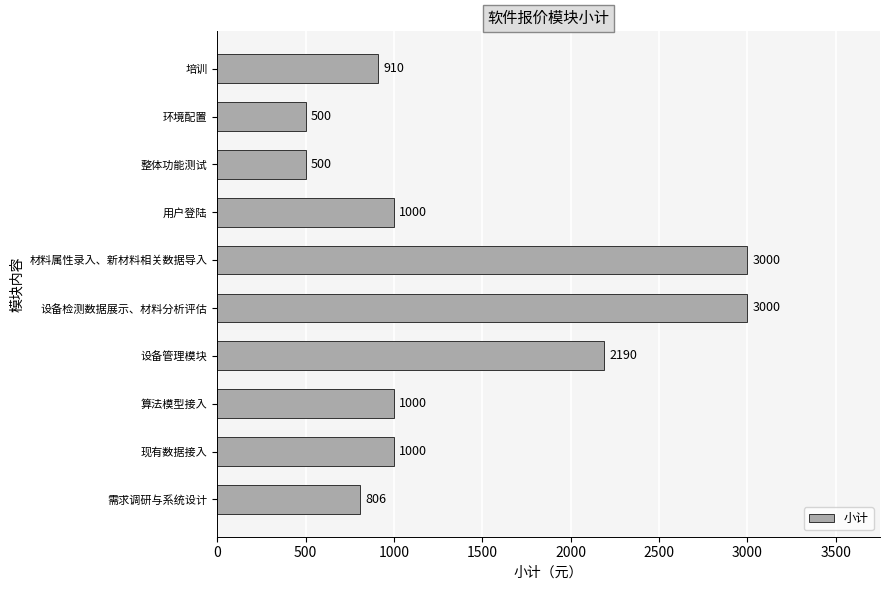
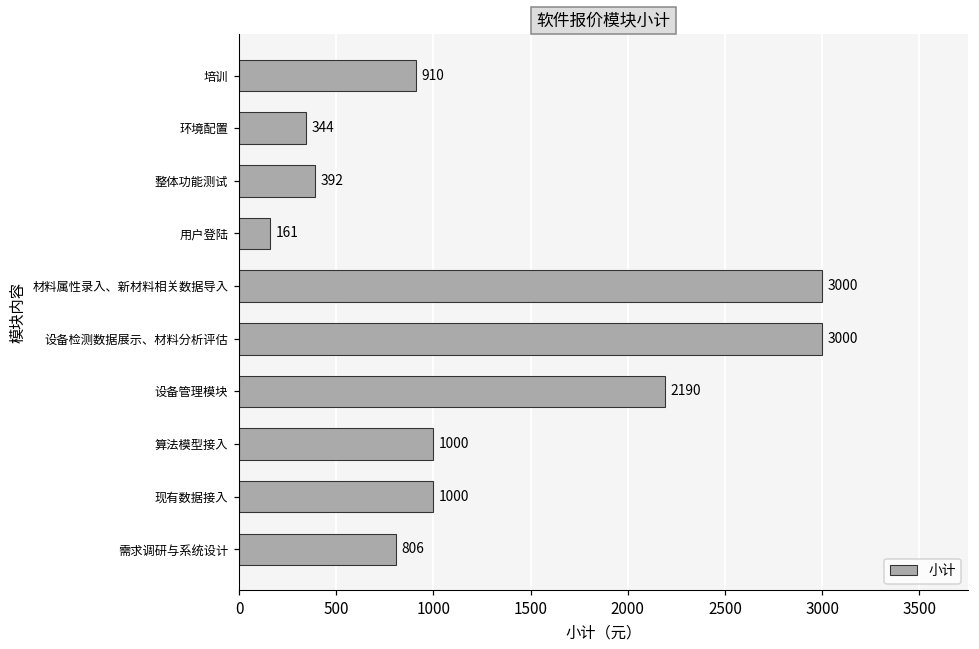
环境配置: 500 -> 344
整体功能测试: 500 -> 392
用户登陆: 1000 -> 161
